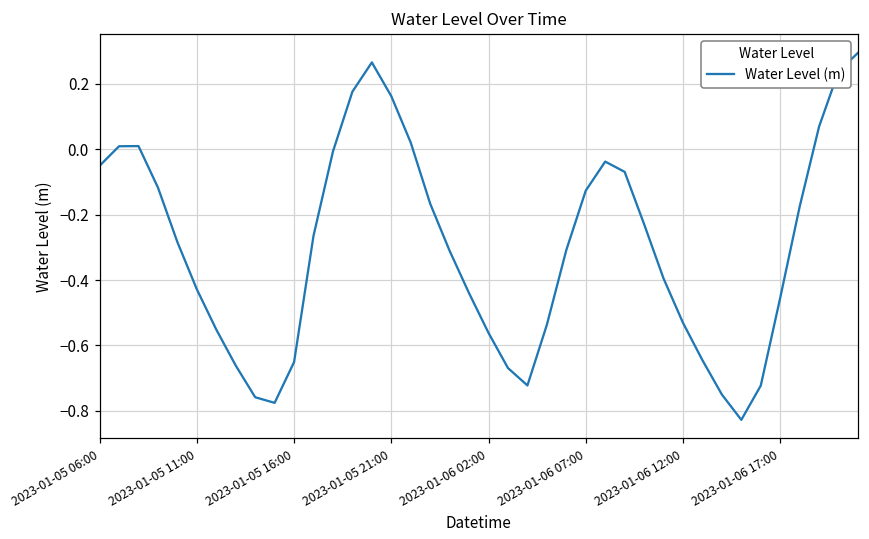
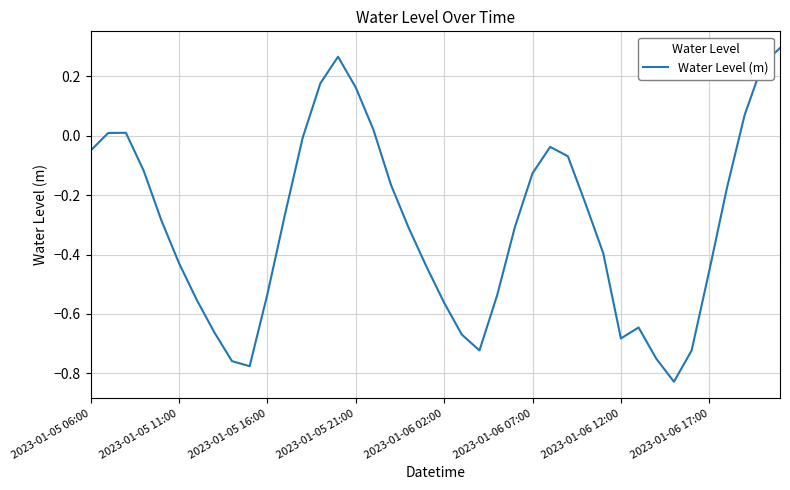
2023-01-05 16:00: -0.65 -> -0.53
2023-01-06 12:00: -0.53 -> -0.68
